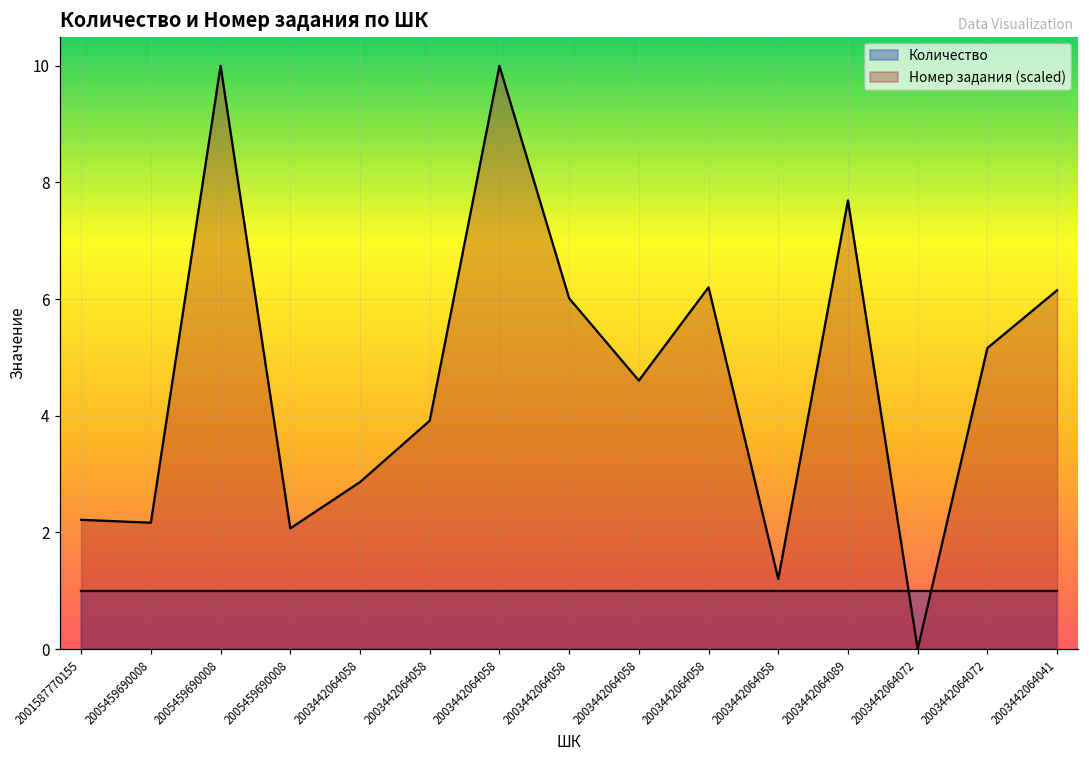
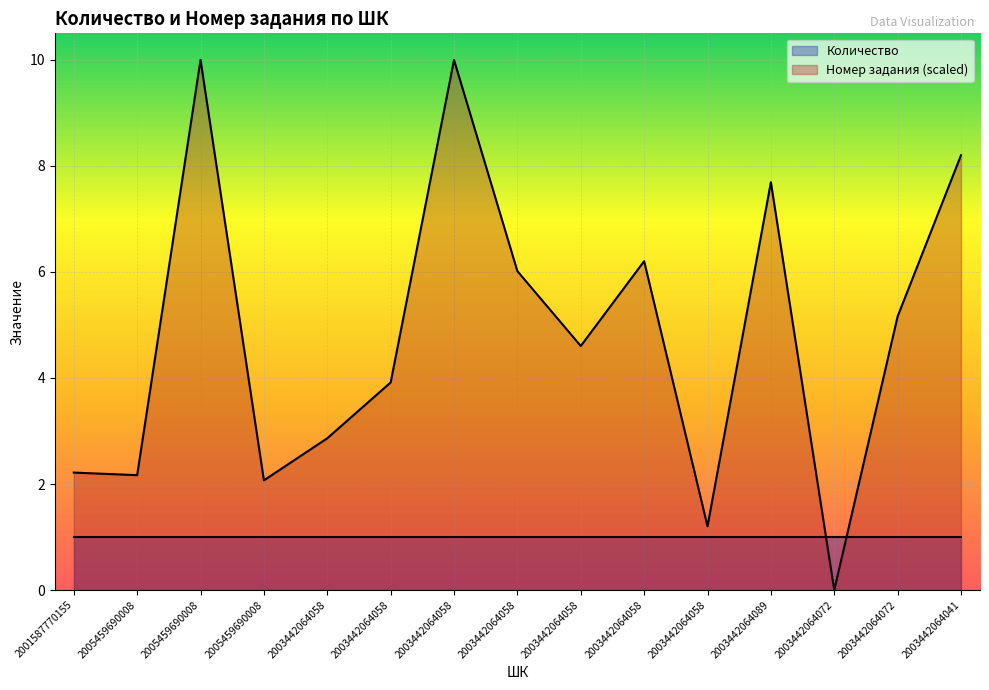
Номер задания (scaled), 2003442064041: 6.2 -> 8.2
